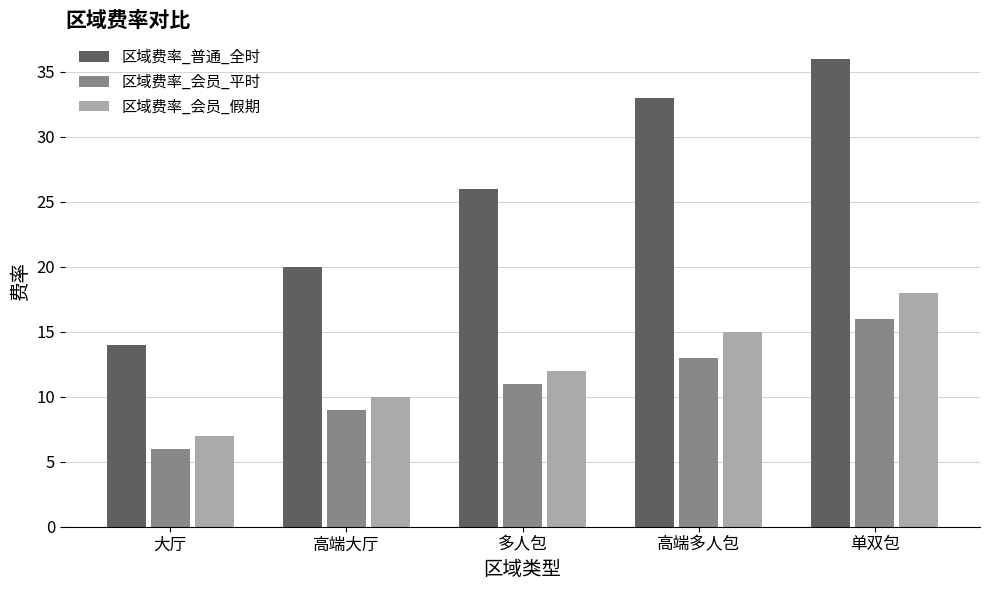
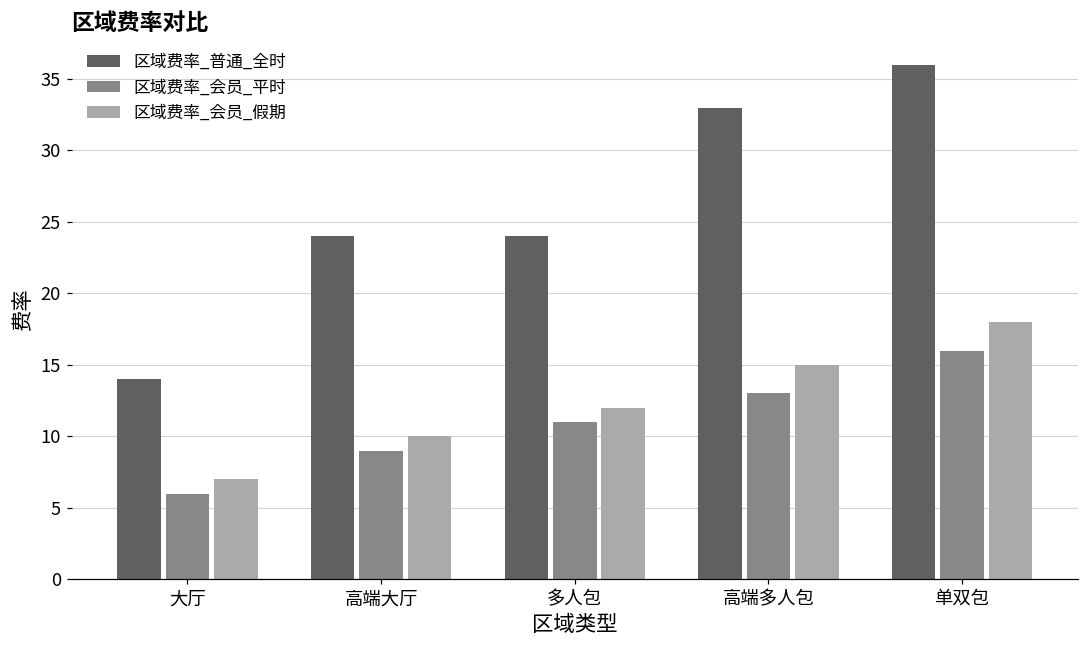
区域费率_普通_全时, 高端大厅: 20 -> 24
区域费率_普通_全时, 多人包: 26 -> 24
